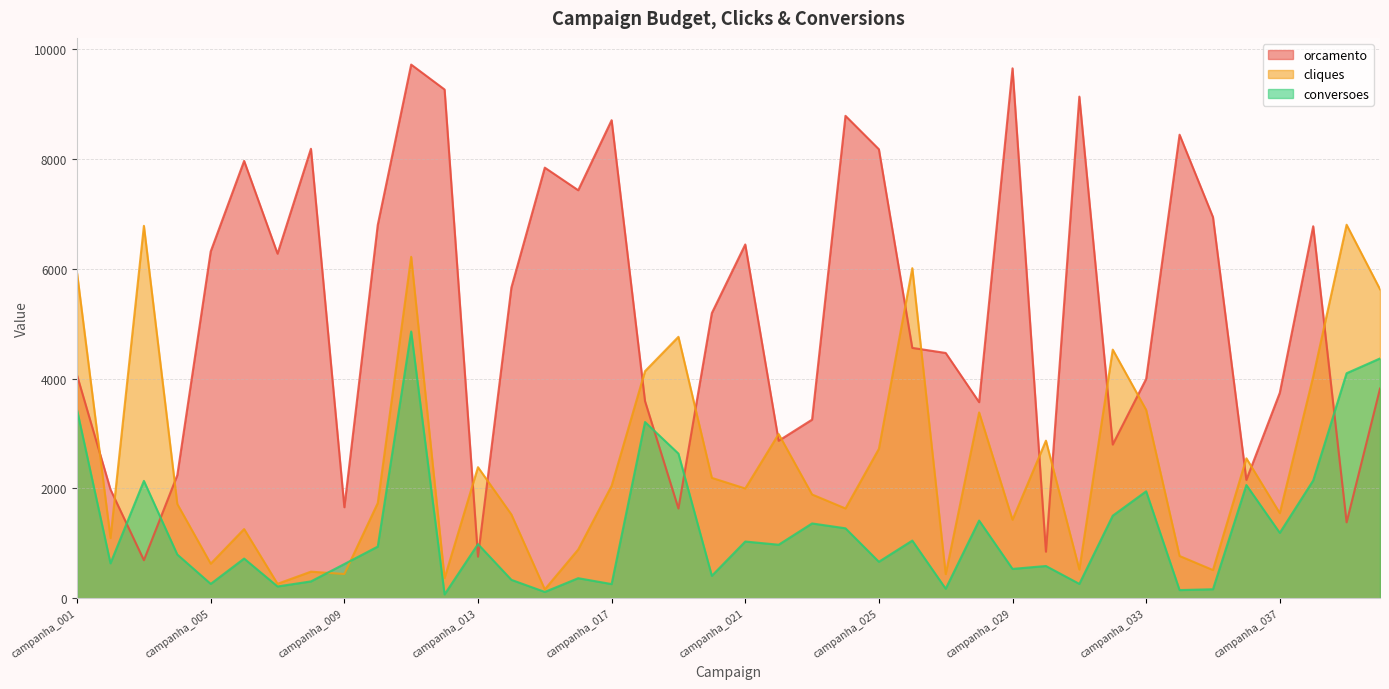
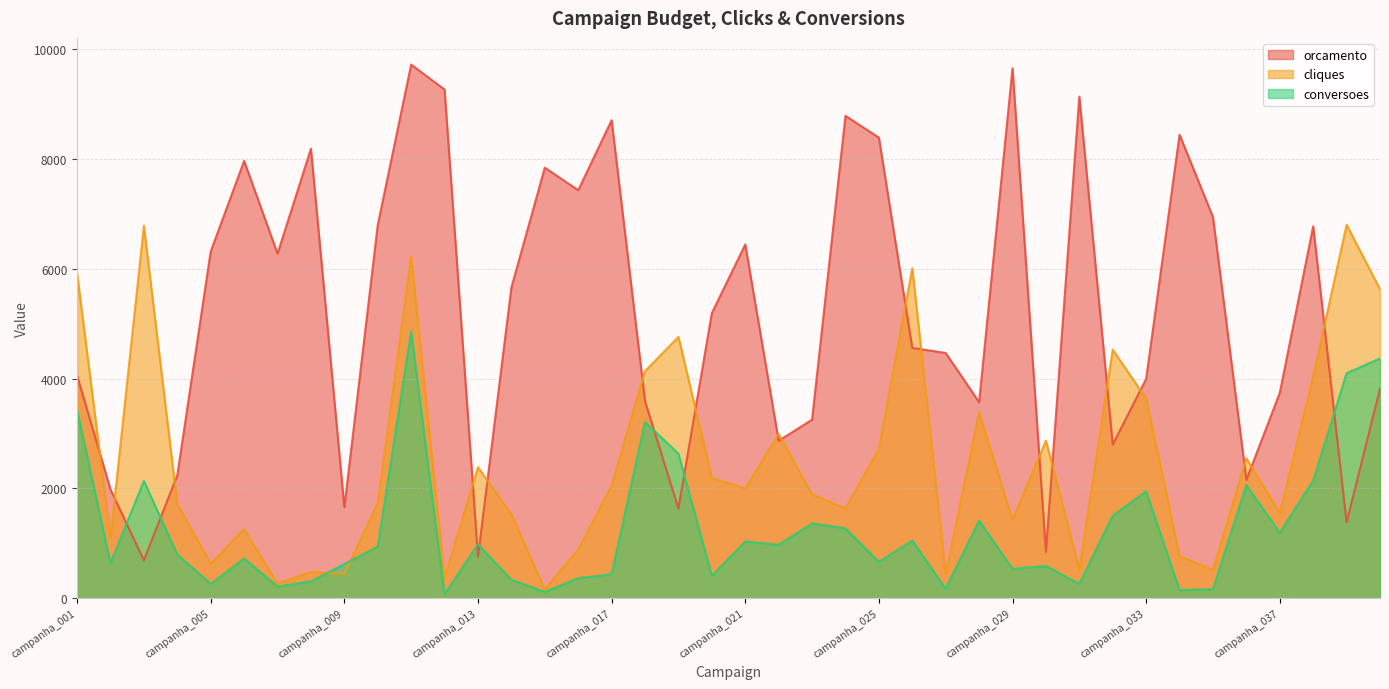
conversoes, campanha_017: 300 -> 400
orcamento, campanha_025: 8200 -> 8400
cliques, campanha_033: 3400 -> 3600
